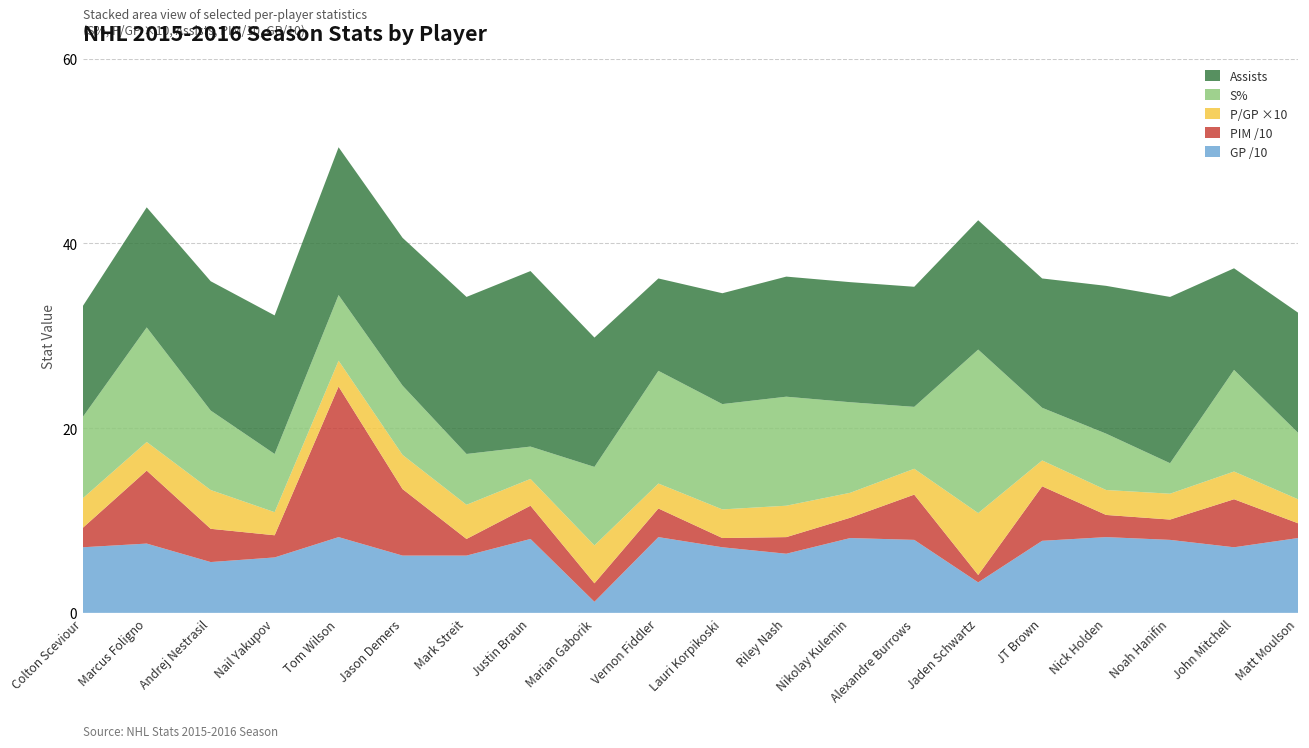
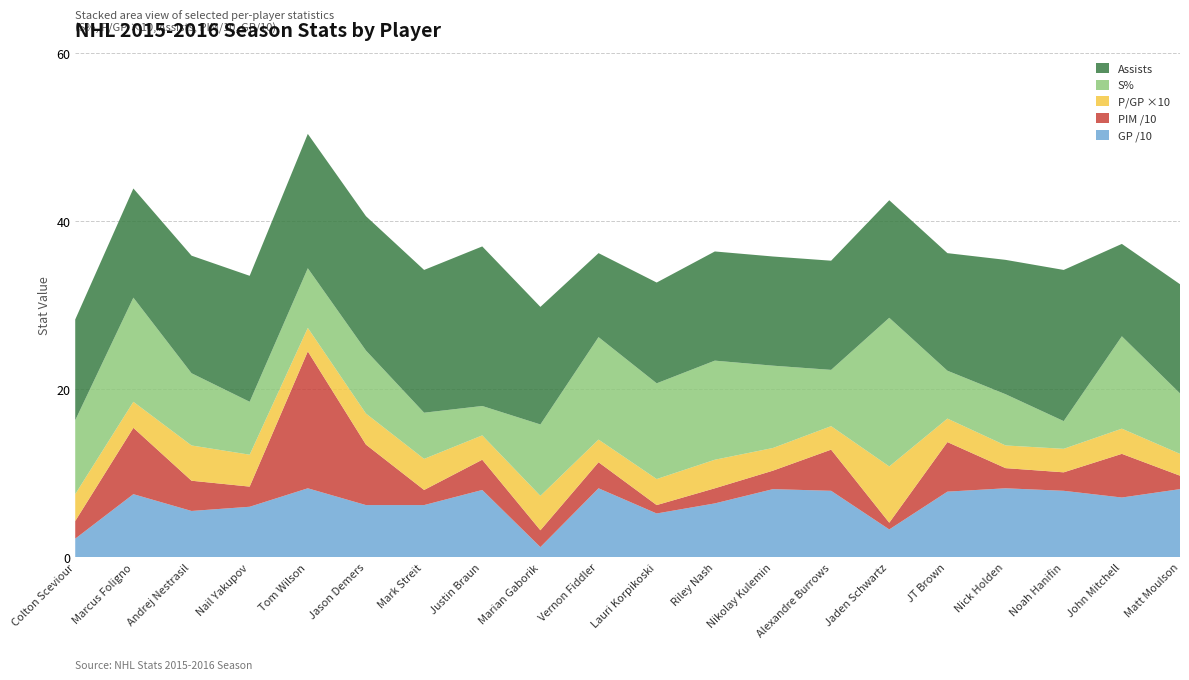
GP /10, Colton Sceviour: 7 -> 2
P/GP ×10, Nail Yakupov: 3 -> 4
GP /10, Lauri Korpikoski: 7 -> 5
